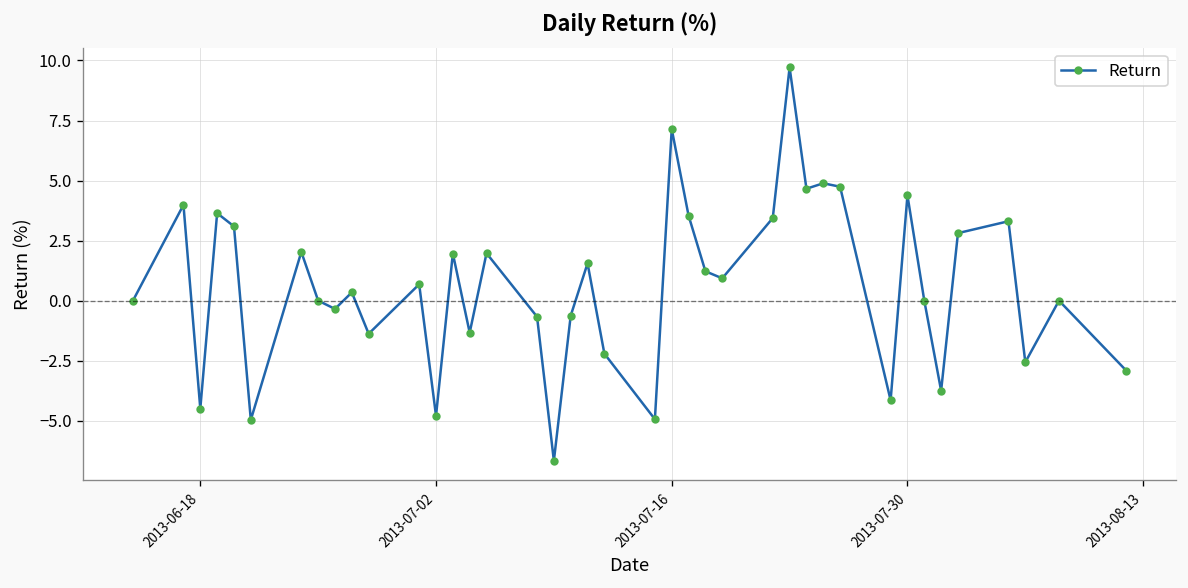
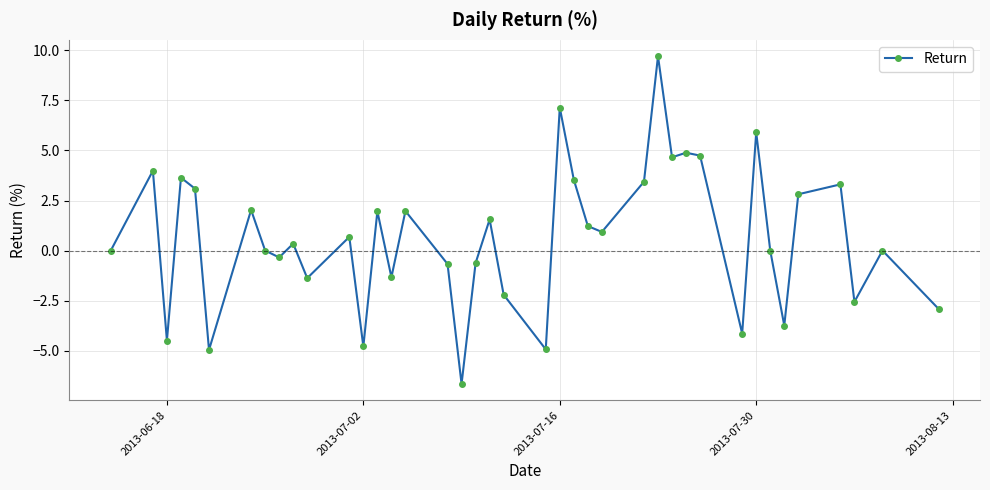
2013-07-30: 4.4 -> 5.9
